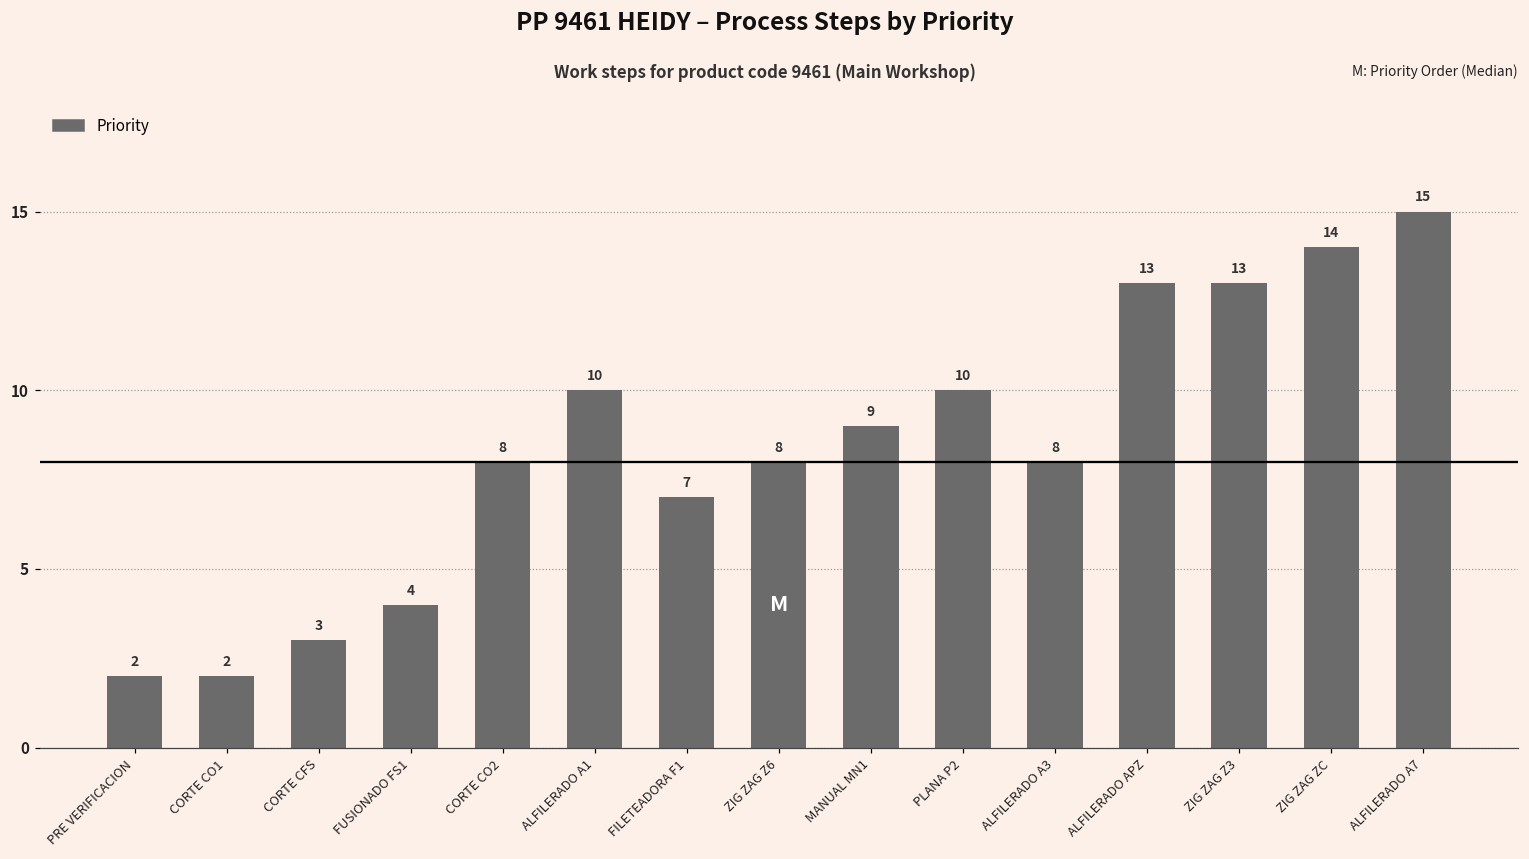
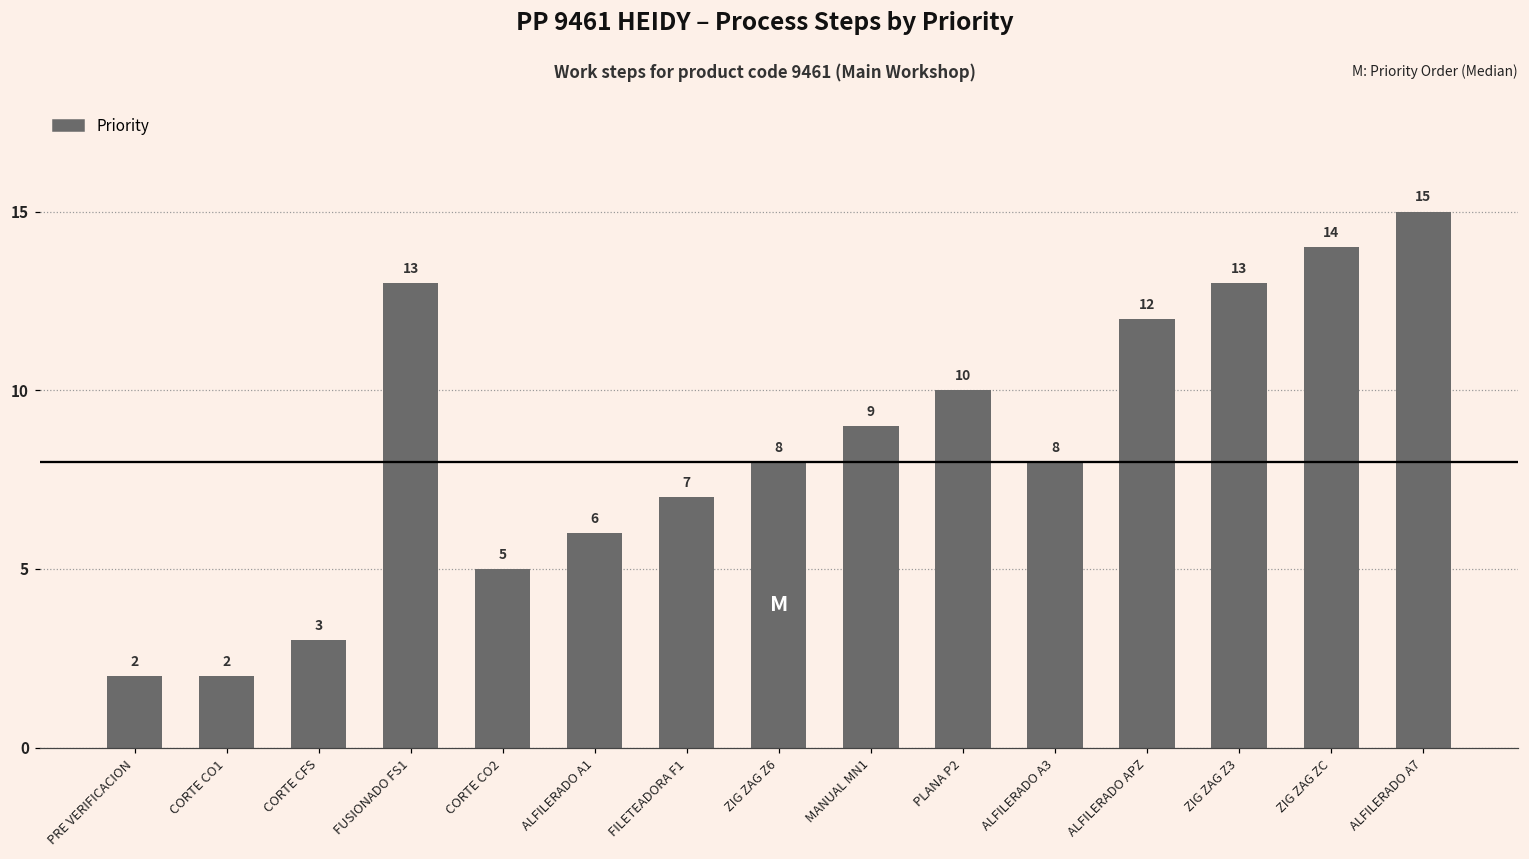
FUSIONADO FS1: 4 -> 13
CORTE CO2: 8 -> 5
ALFILERADO A1: 10 -> 6
ALFILERADO APZ: 13 -> 12
